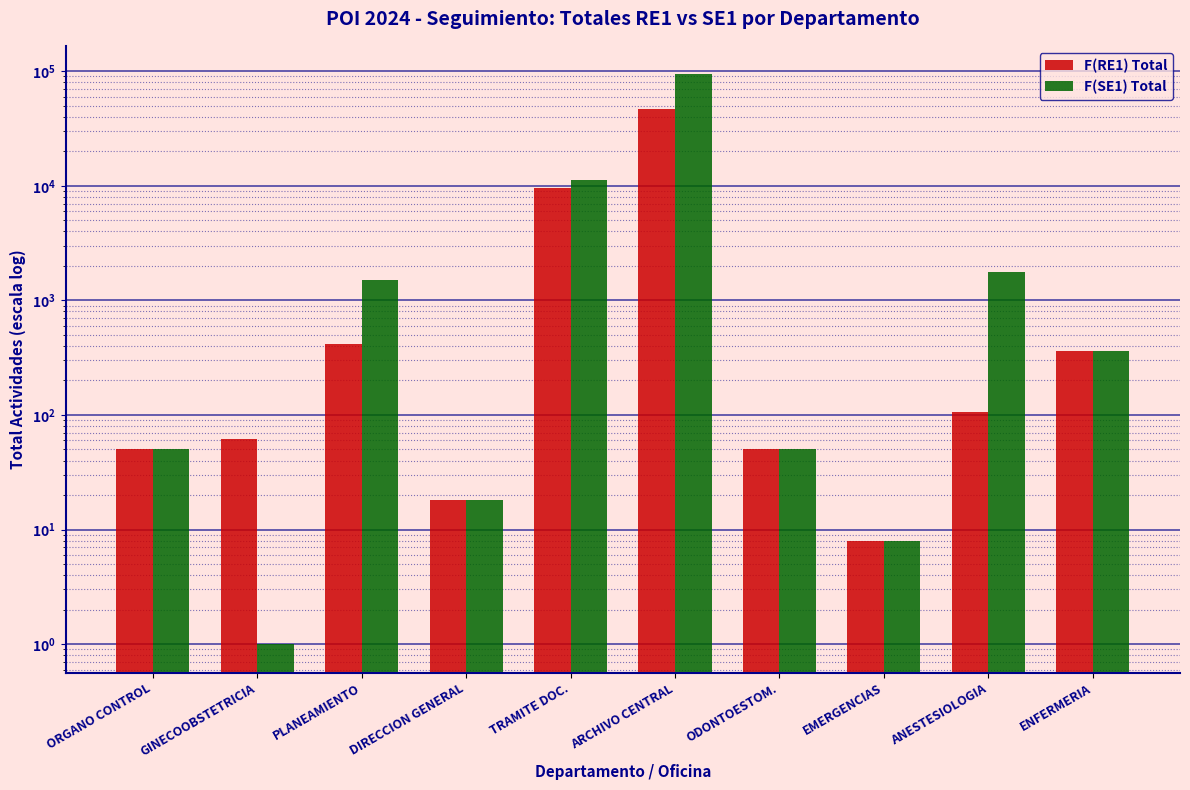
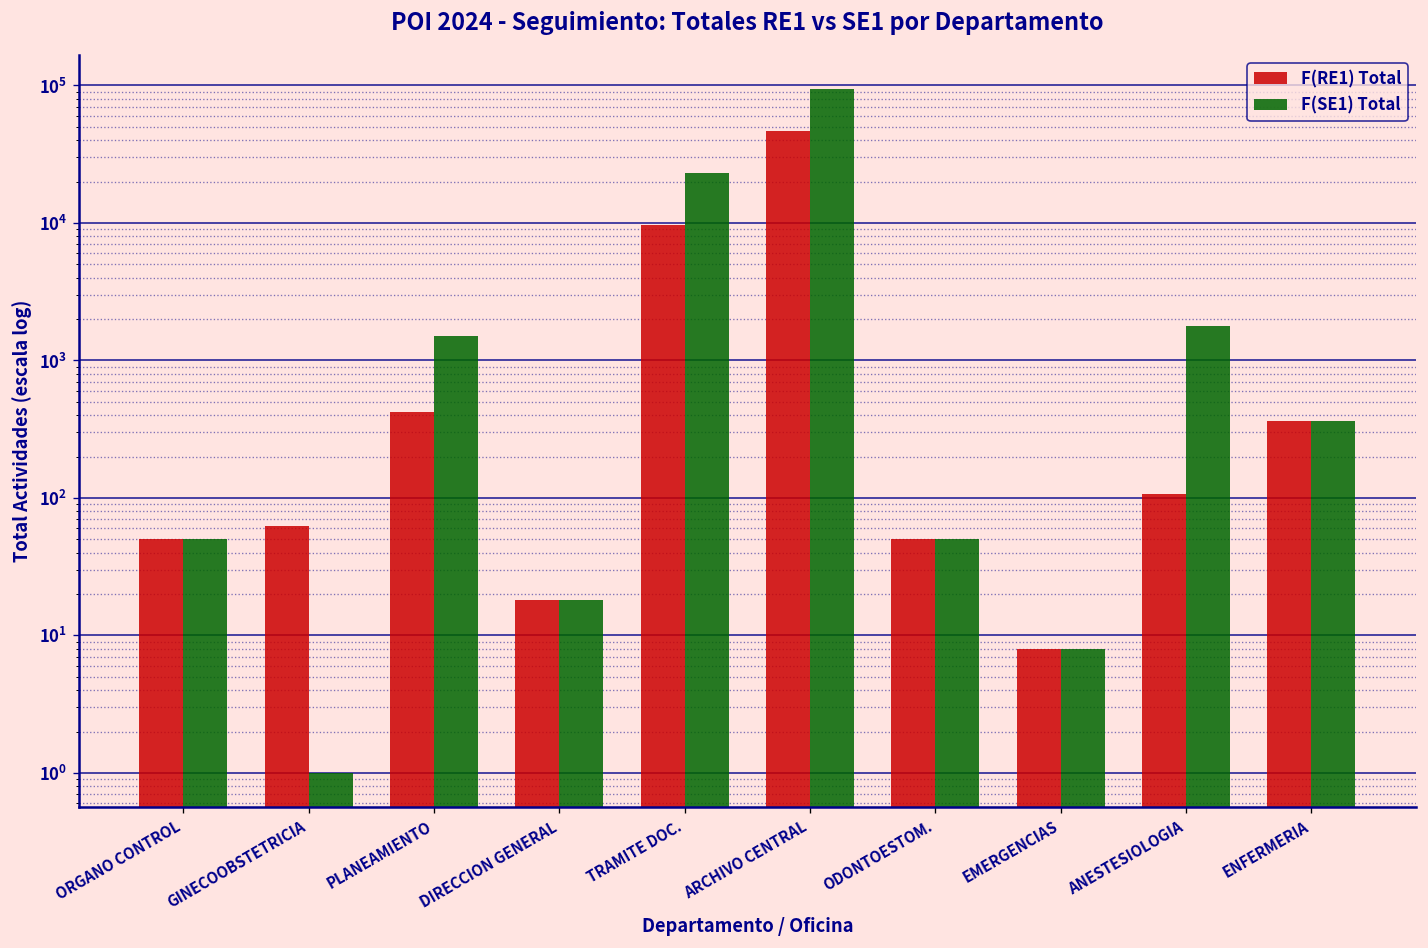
F(SE1) Total, TRAMITE DOC.: 11000 -> 23000
